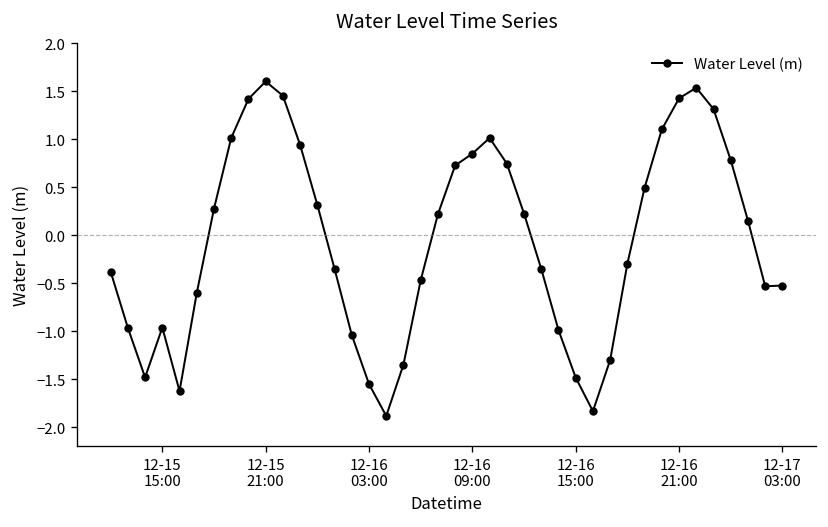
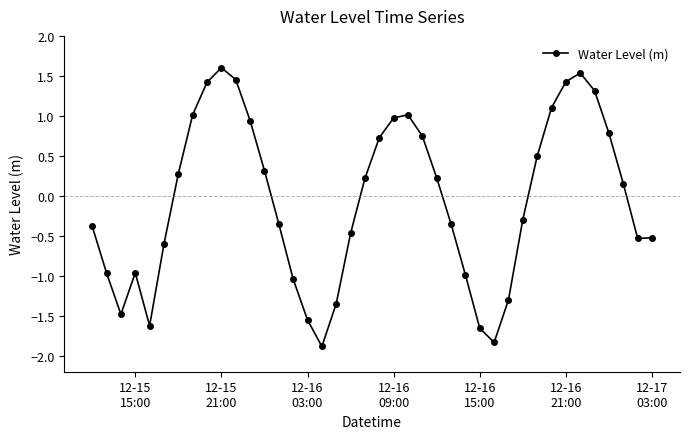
12-16 09:00: 0.8 -> 1.0
12-16 15:00: -1.5 -> -1.7
